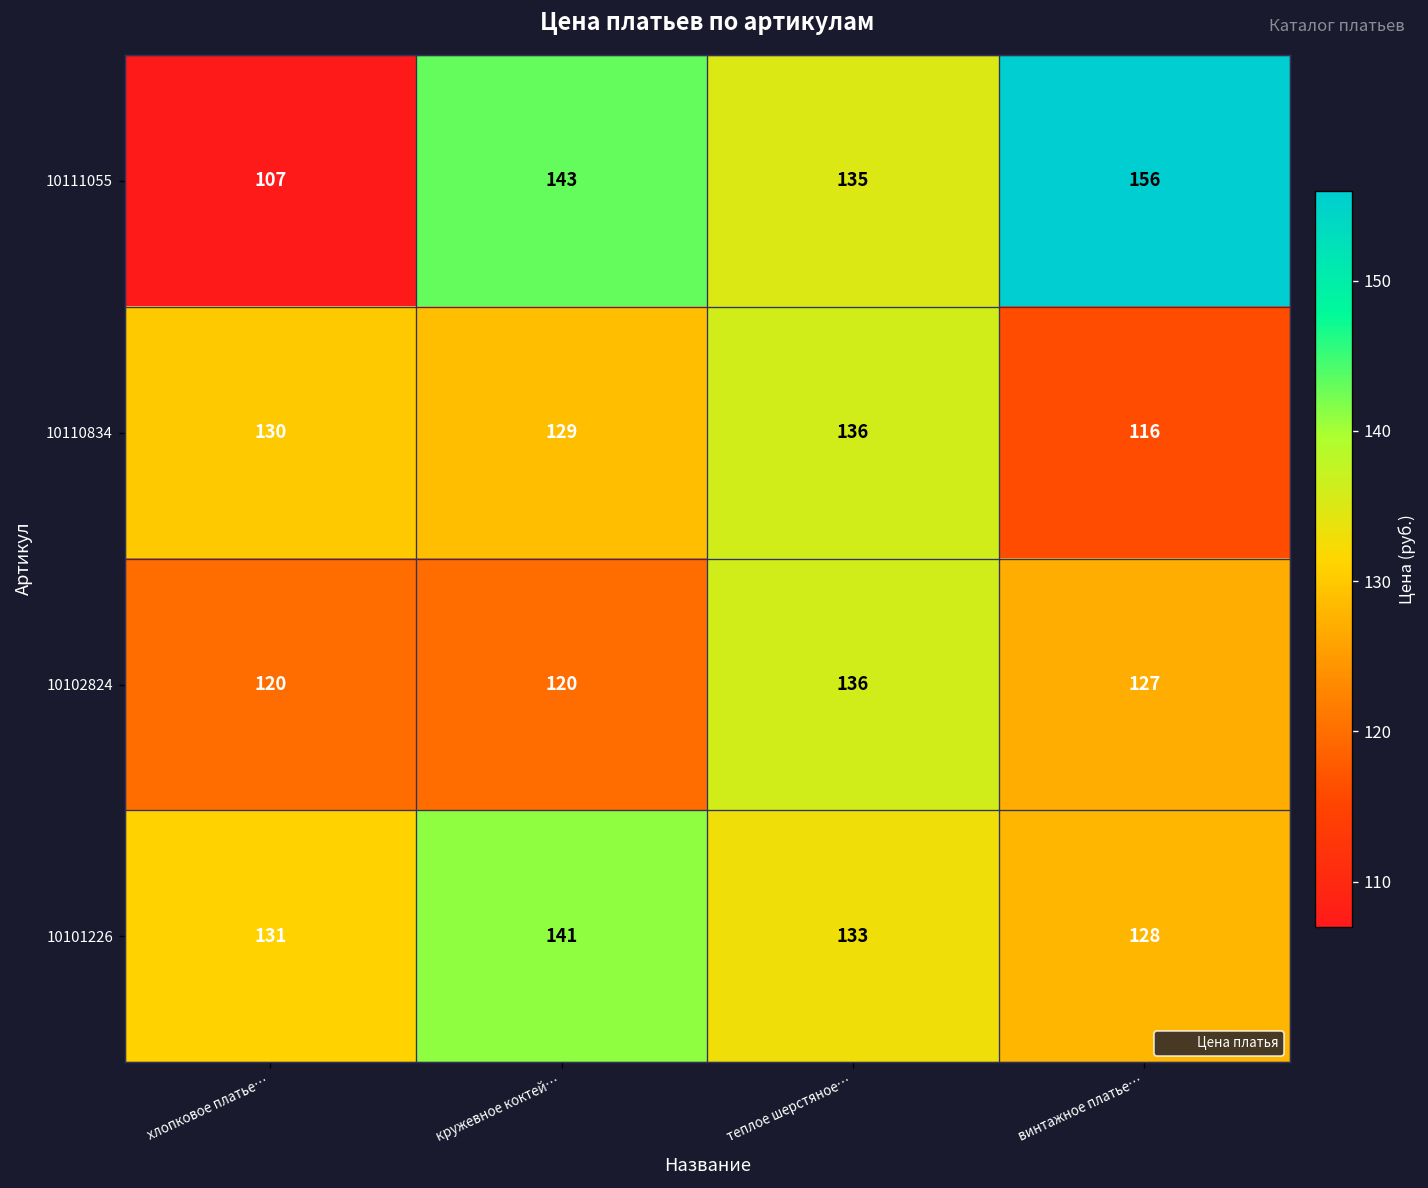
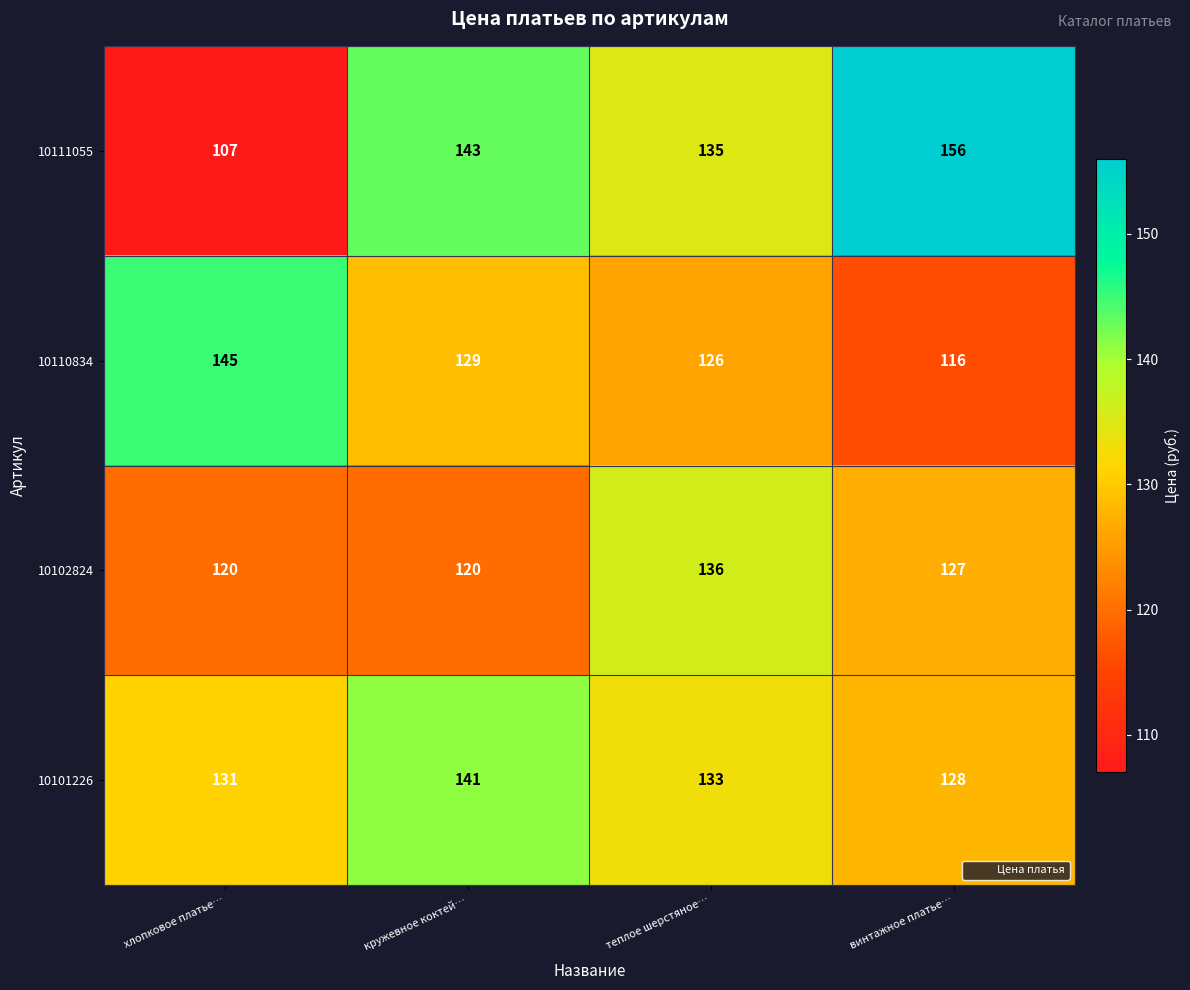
10110834, хлопковое платье…: 130 -> 145
10110834, теплое шерстяное…: 136 -> 126
